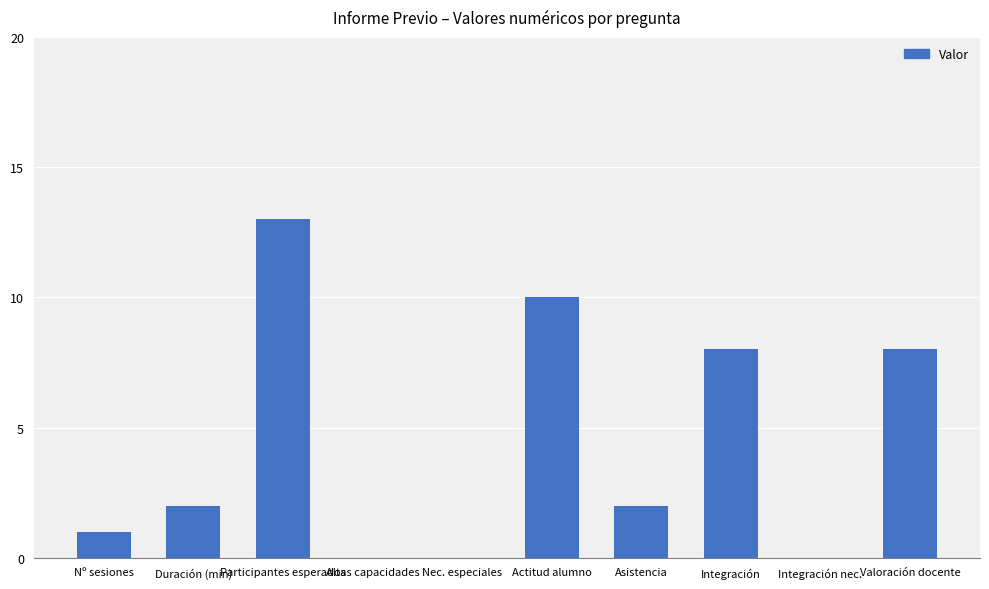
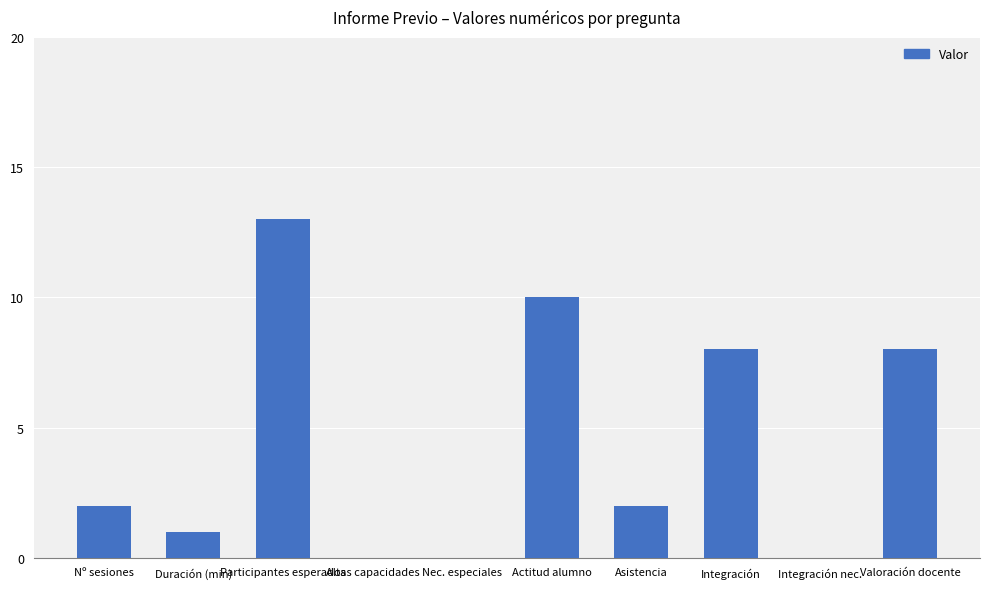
Nº sesiones: 1 -> 2
Duración (min): 2 -> 1
